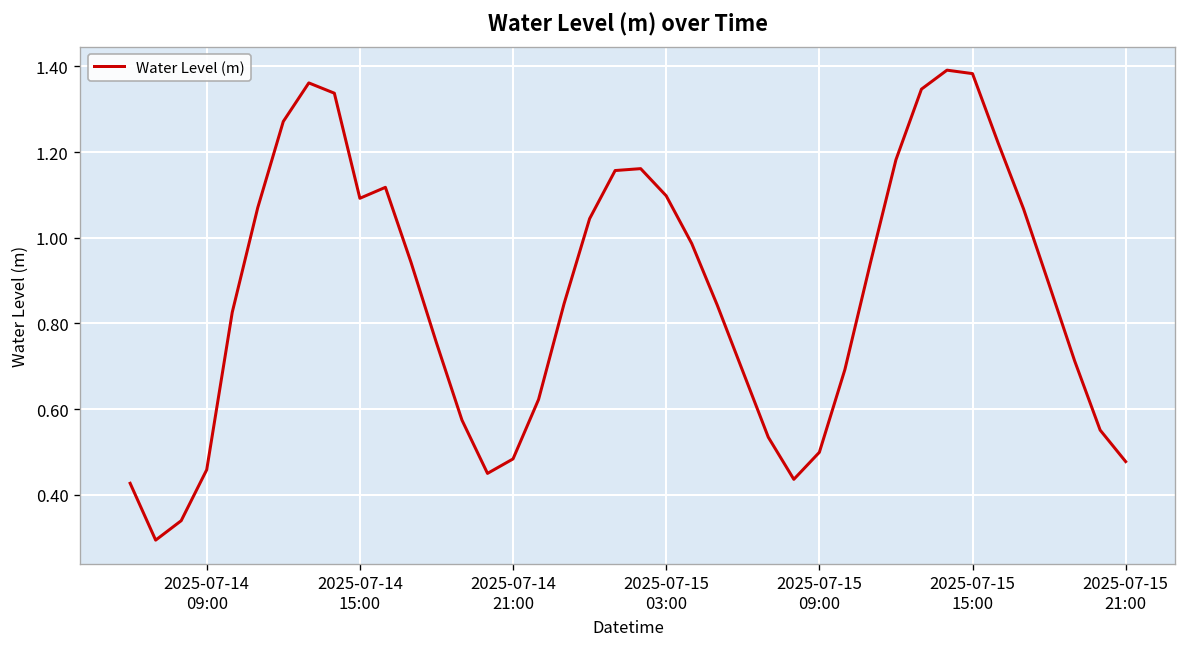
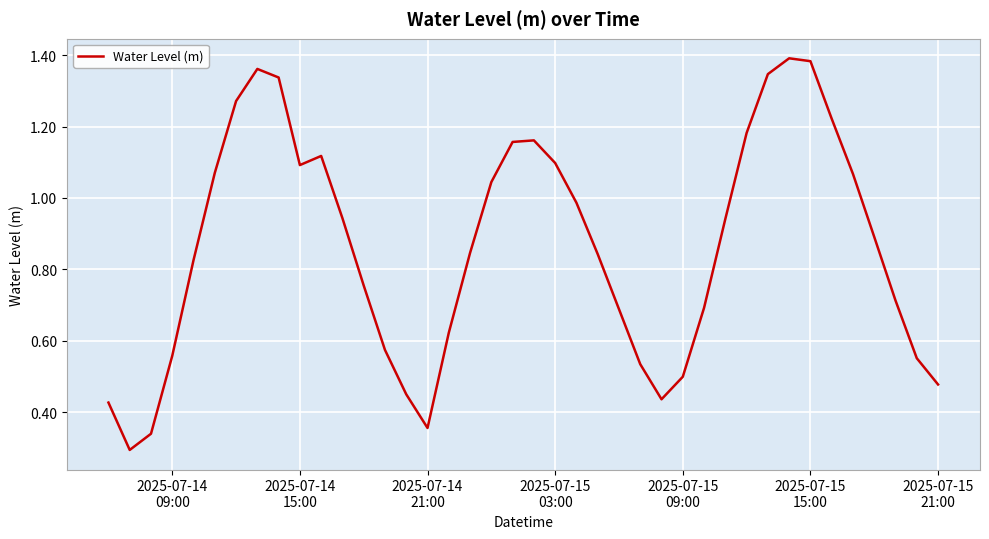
2025-07-14 09:00: 0.46 -> 0.56
2025-07-14 21:00: 0.48 -> 0.36
